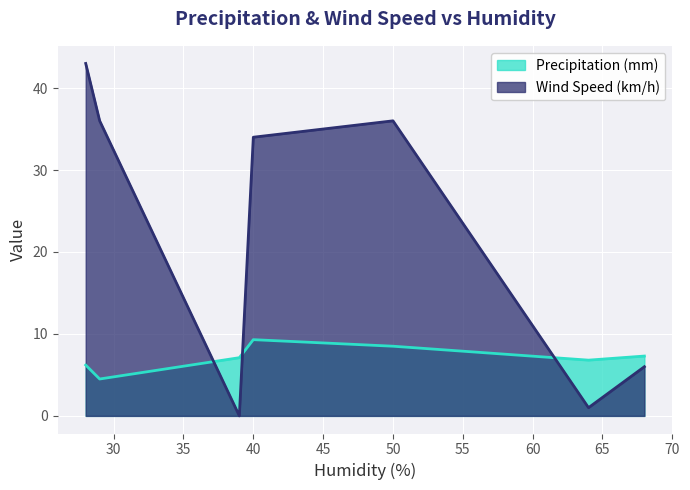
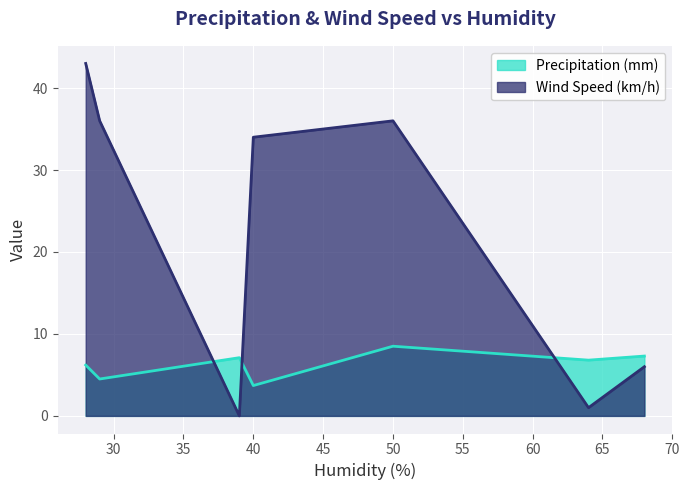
Precipitation (mm), 40: 9 -> 4
